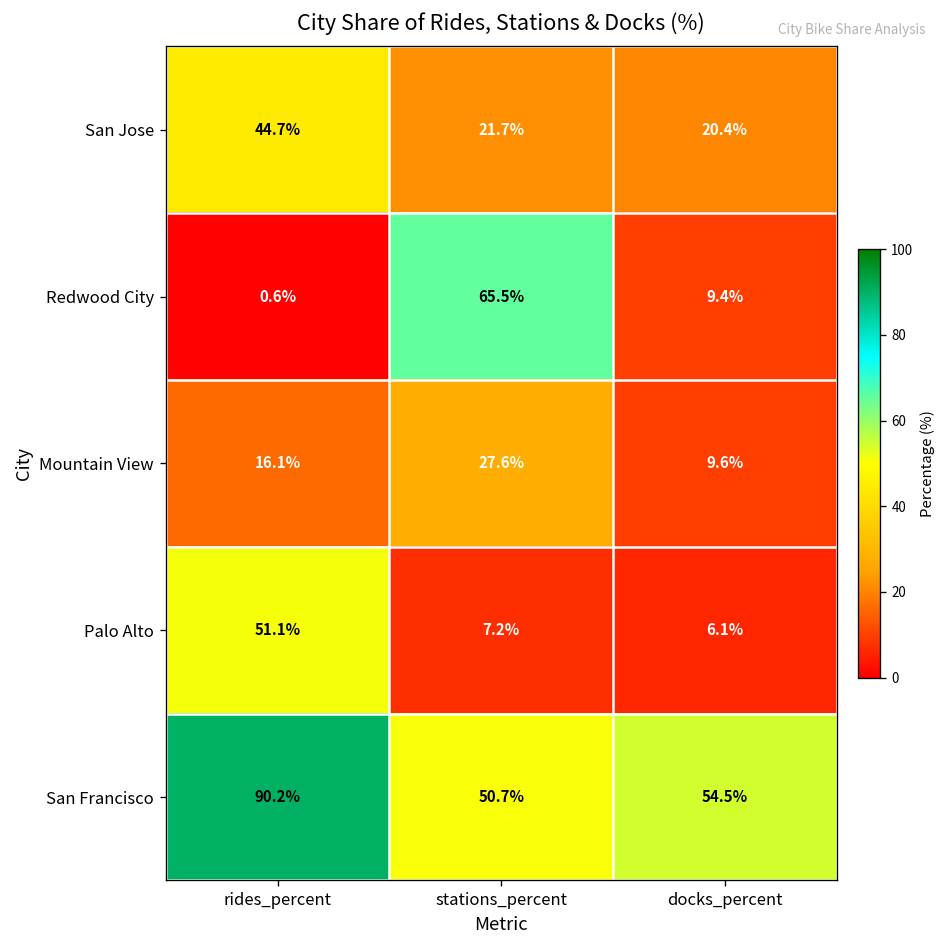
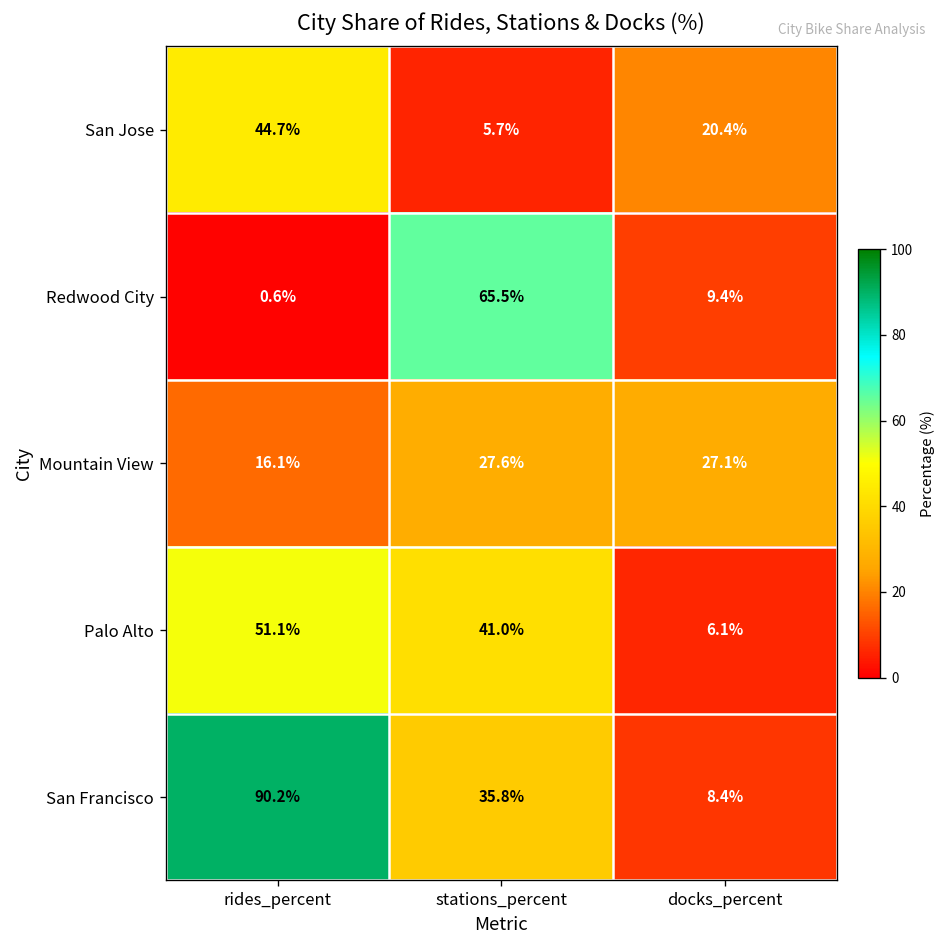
San Jose, stations_percent: 21.7% -> 5.7%
Mountain View, docks_percent: 9.6% -> 27.1%
Palo Alto, stations_percent: 7.2% -> 41.0%
San Francisco, stations_percent: 50.7% -> 35.8%
San Francisco, docks_percent: 54.5% -> 8.4%
